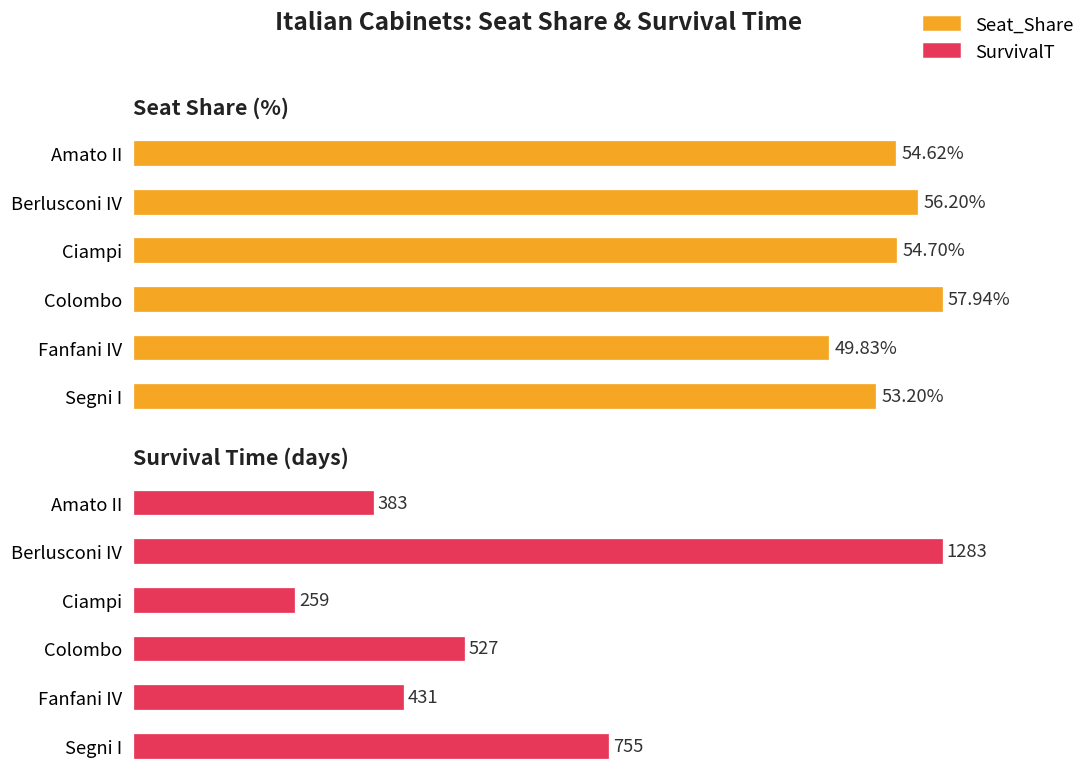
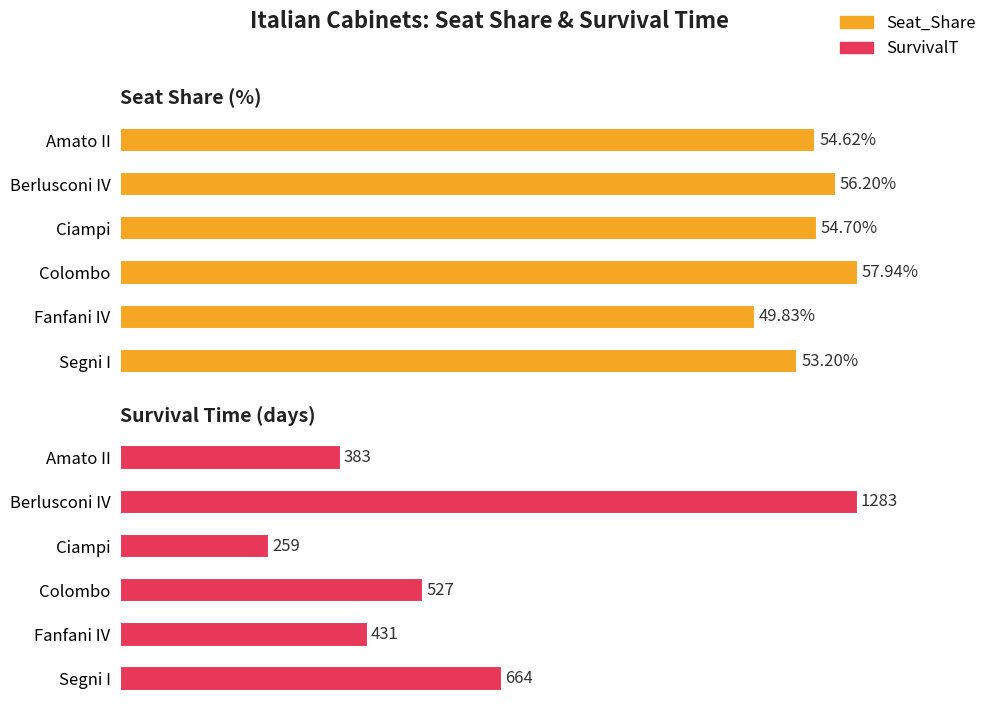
Survival Time (days), Segni I: 755 -> 664
